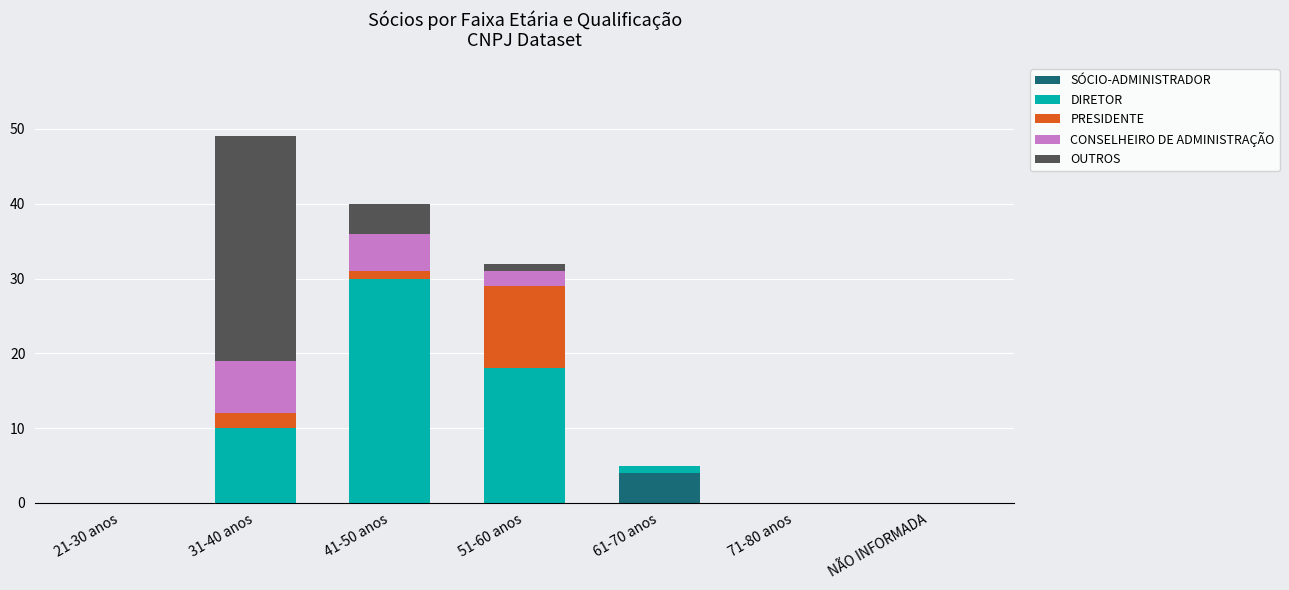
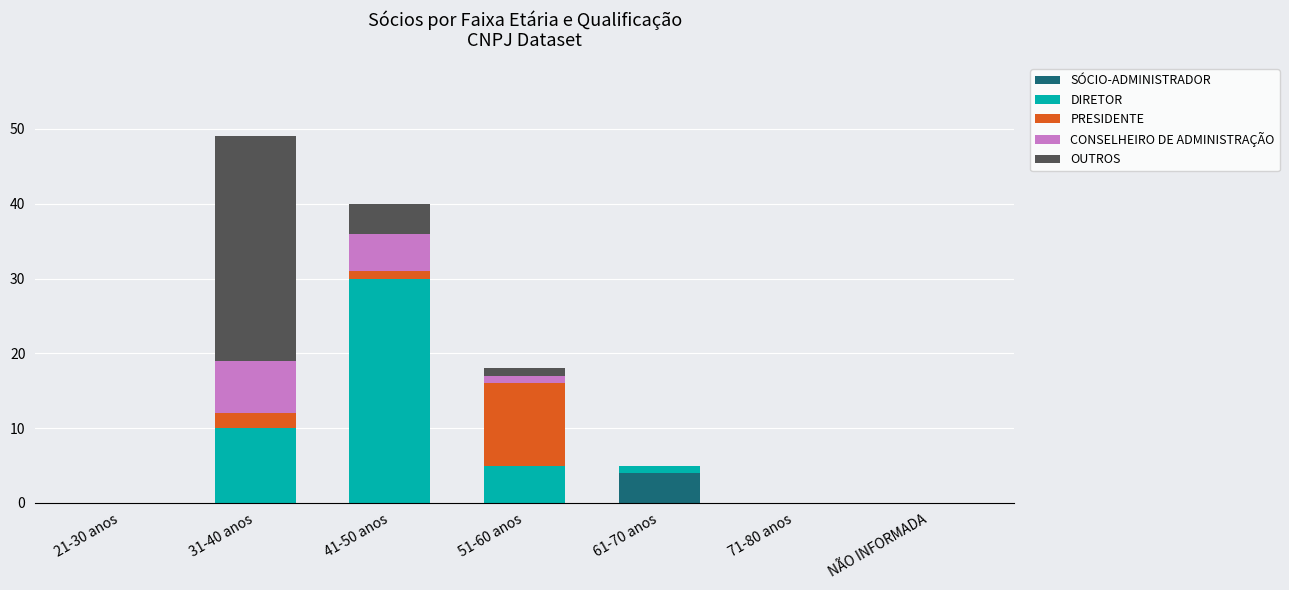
DIRETOR, 51-60 anos: 18 -> 5
CONSELHEIRO DE ADMINISTRAÇÃO, 51-60 anos: 2 -> 1
